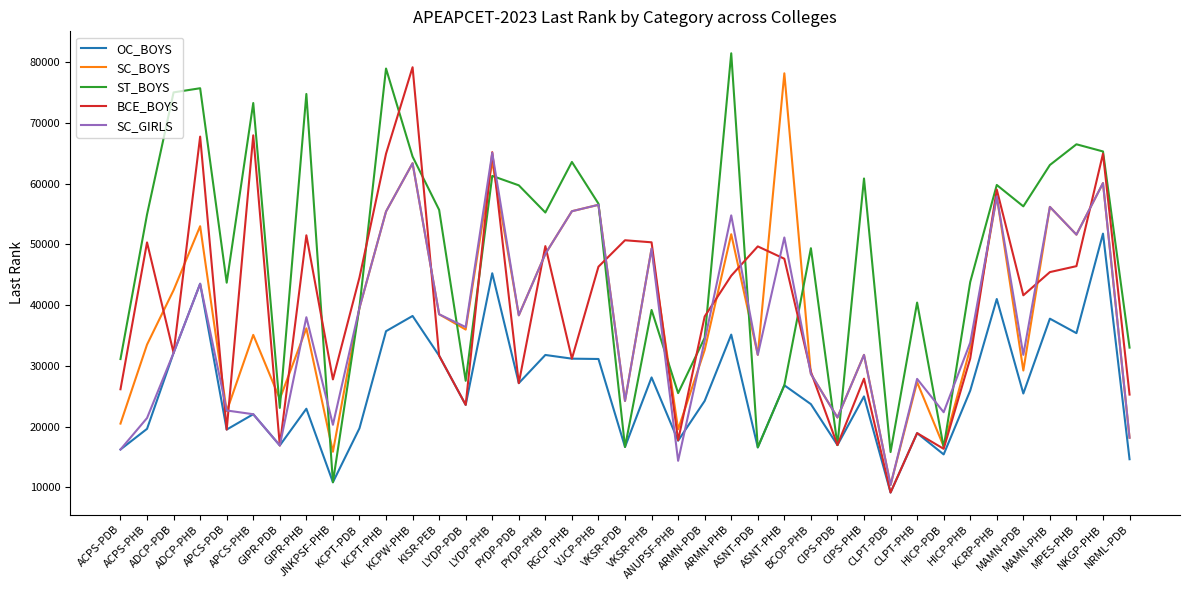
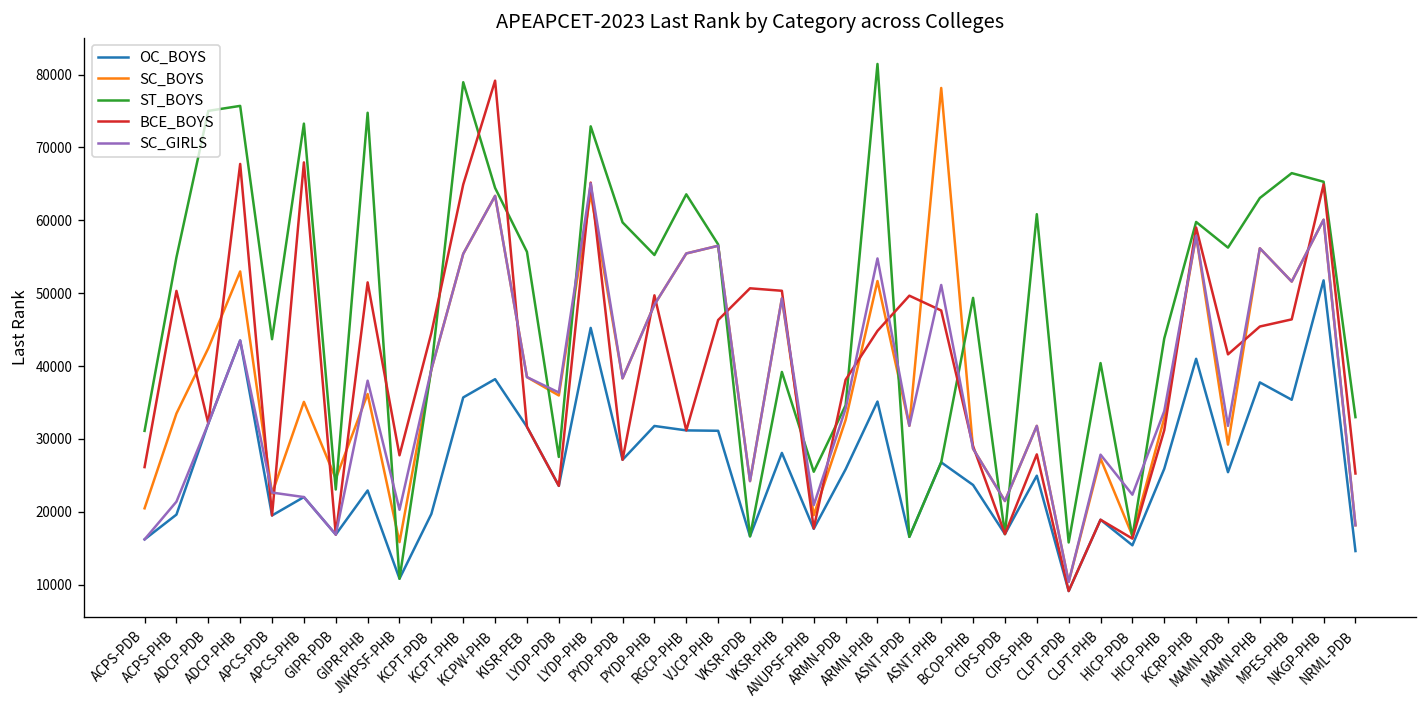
ST_BOYS, LYDP-PHB: 61000 -> 73000
SC_GIRLS, ANUPSF-PHB: 14000 -> 21000
OC_BOYS, ARMN-PDB: 24000 -> 26000
